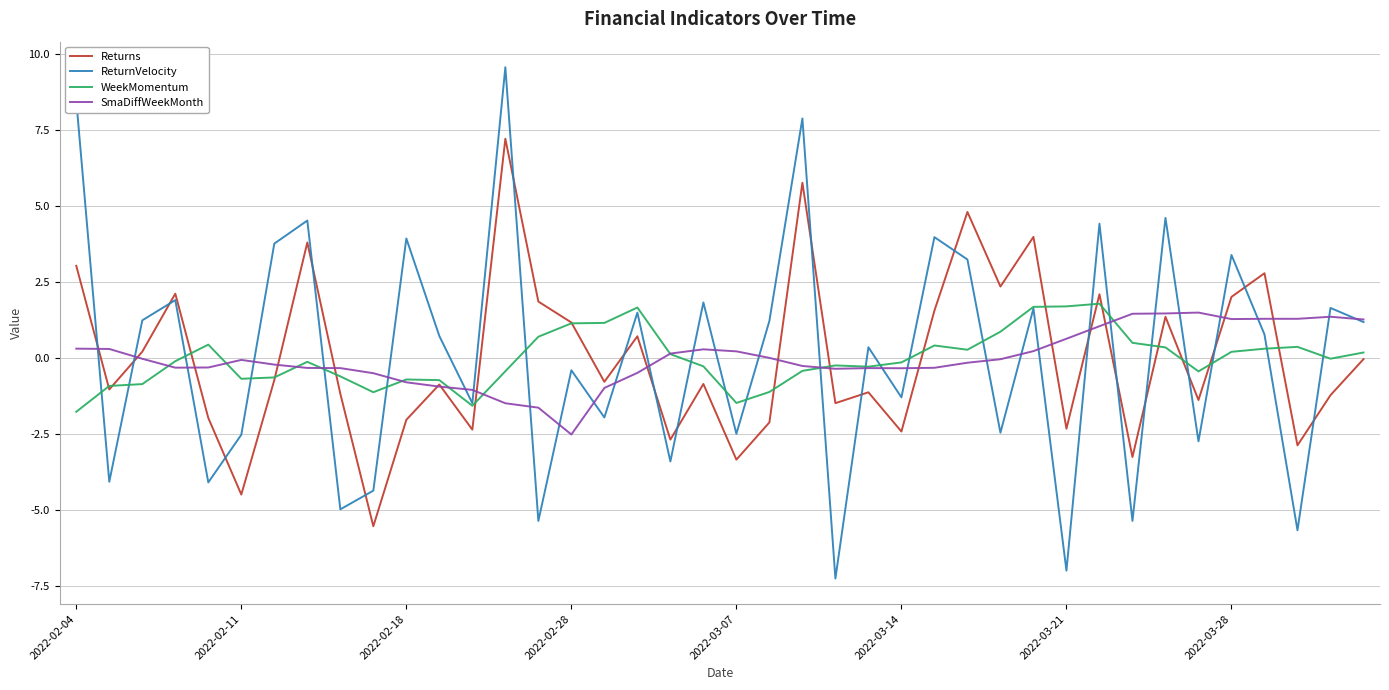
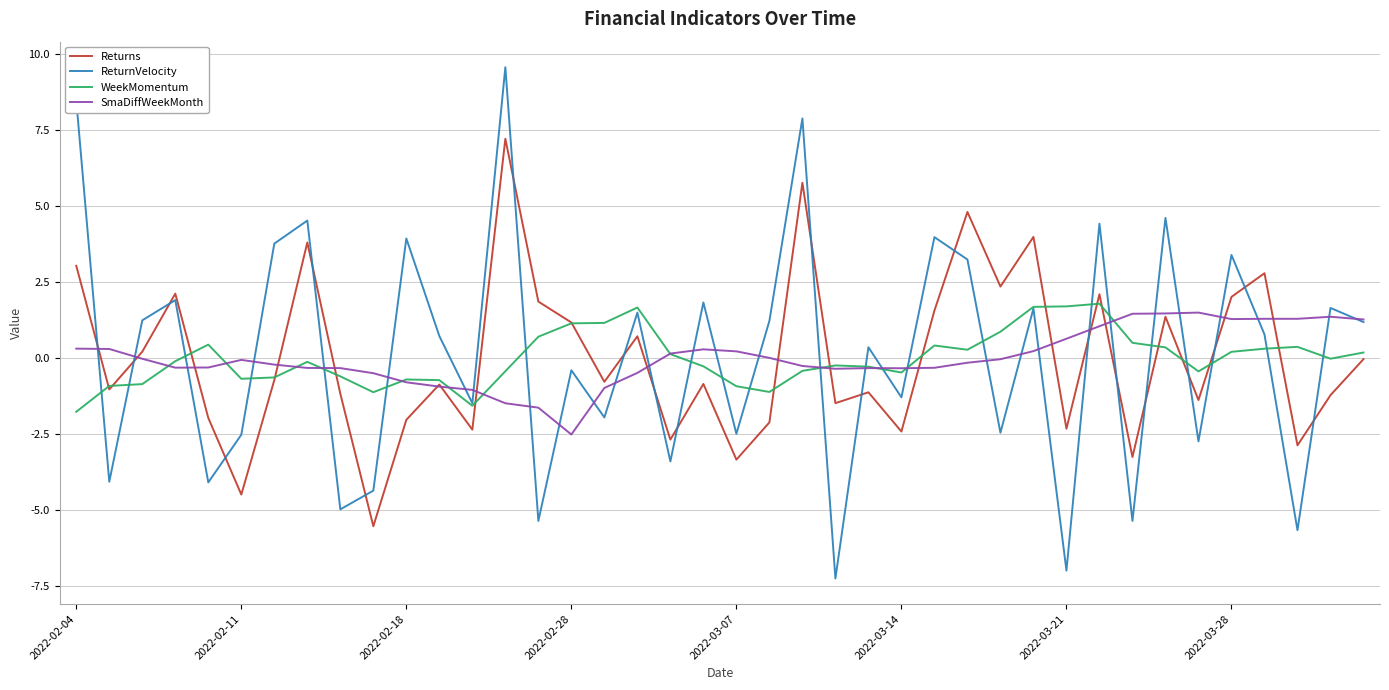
WeekMomentum, 2022-03-07: -1.5 -> -0.9
WeekMomentum, 2022-03-14: -0.1 -> -0.5
